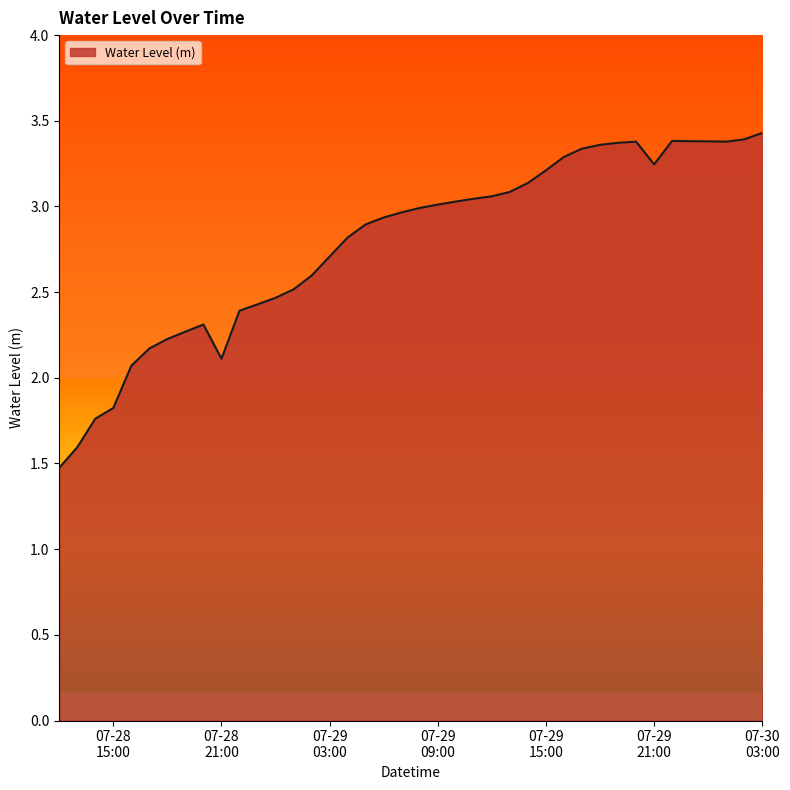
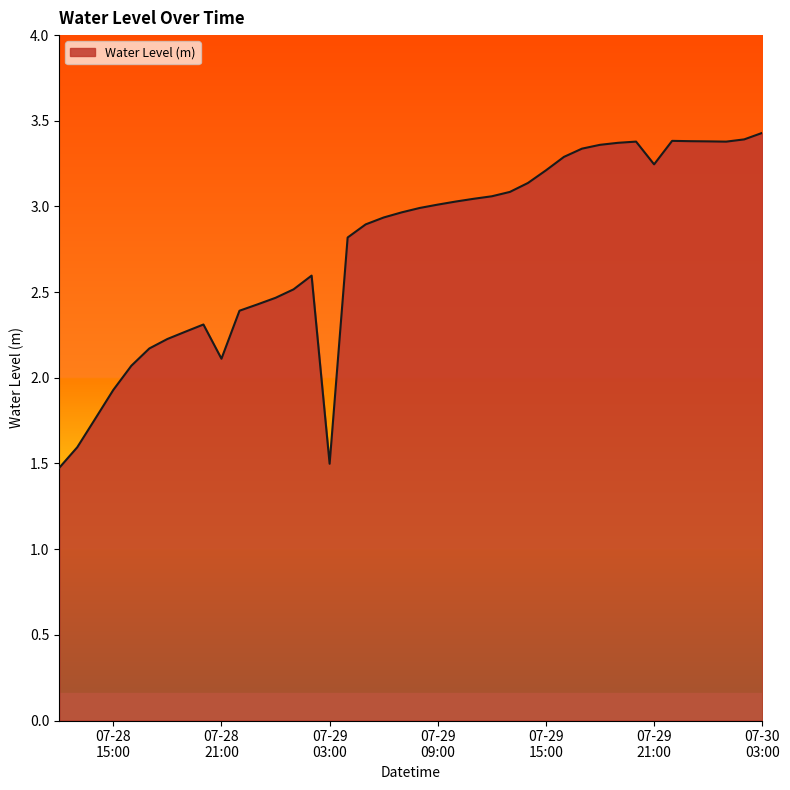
07-28 15:00: 1.82 -> 1.93
07-29 03:00: 2.71 -> 1.50
